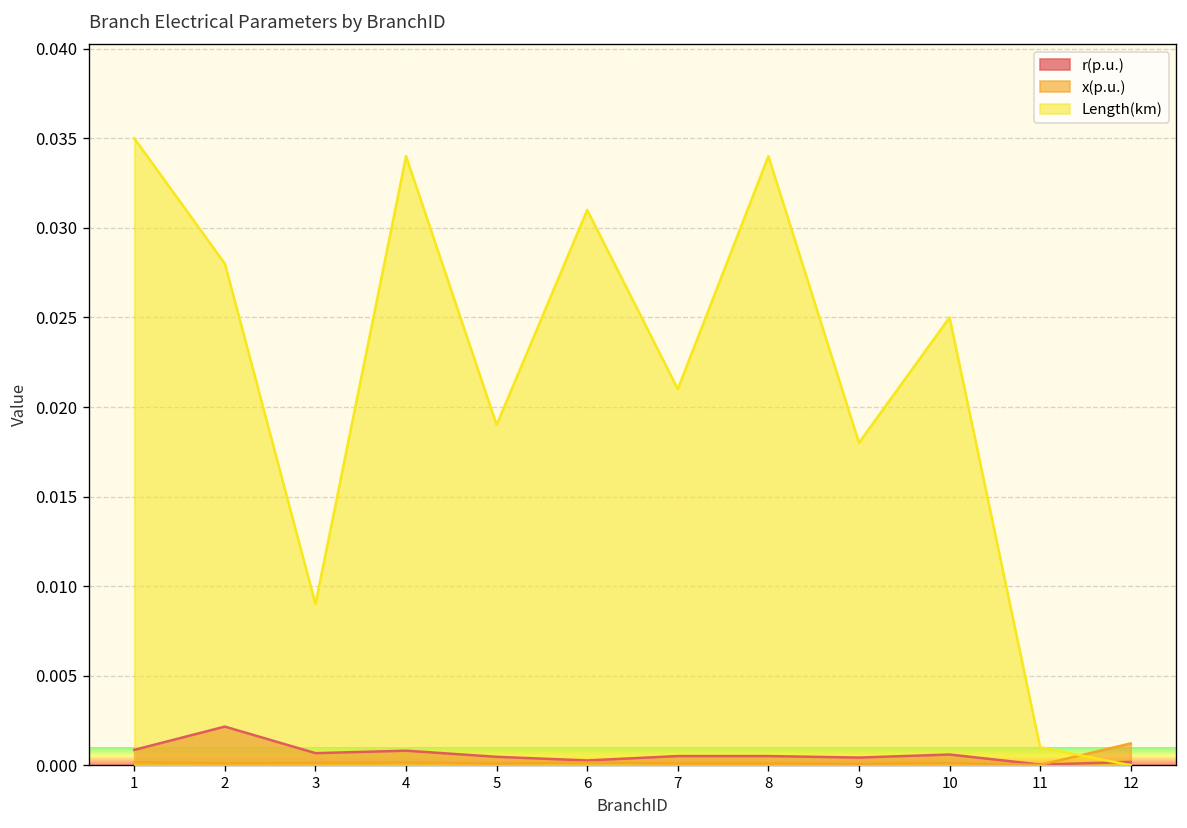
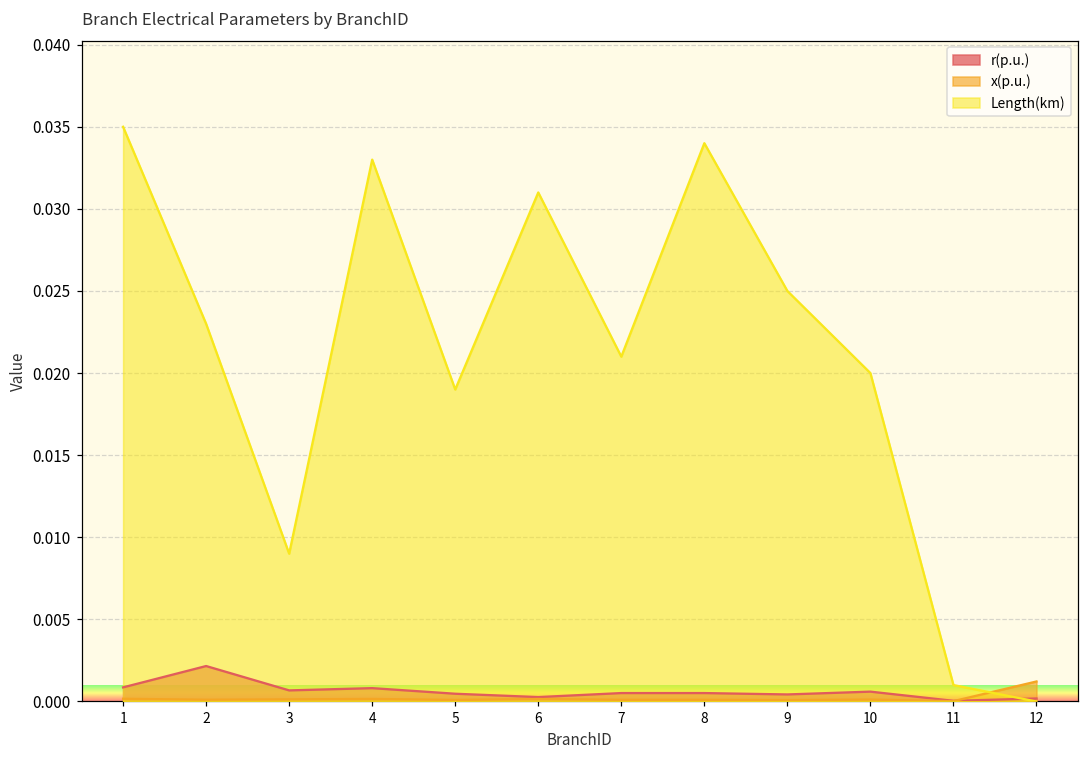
Length(km), 2: 0.028 -> 0.023
Length(km), 4: 0.034 -> 0.033
Length(km), 9: 0.018 -> 0.025
Length(km), 10: 0.025 -> 0.020
